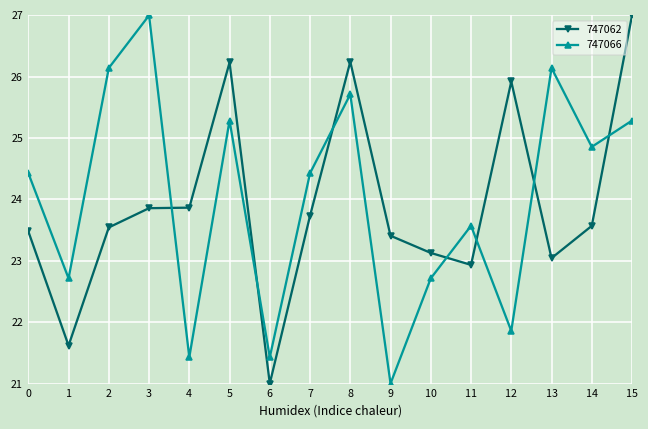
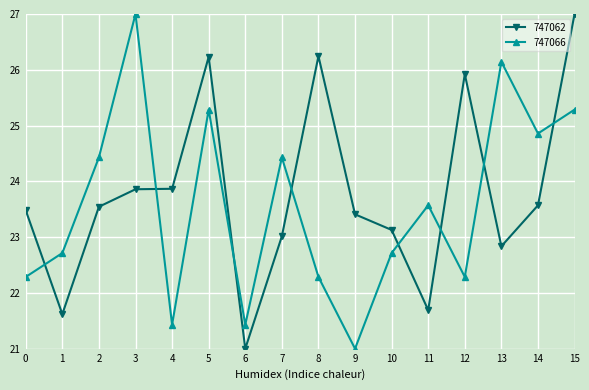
747066, 0: 24.4 -> 22.3
747066, 2: 26.1 -> 24.4
747062, 7: 23.7 -> 23.0
747066, 8: 25.7 -> 22.3
747062, 11: 22.9 -> 21.7
747066, 12: 21.9 -> 22.3
747062, 13: 23.0 -> 22.8
